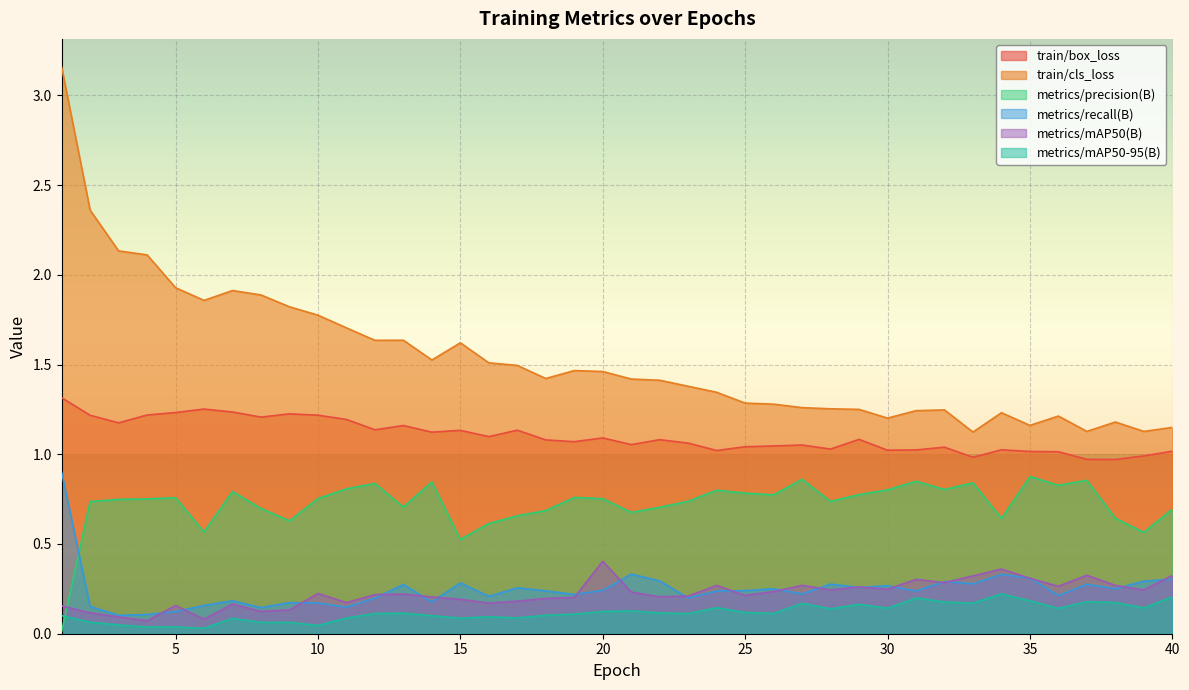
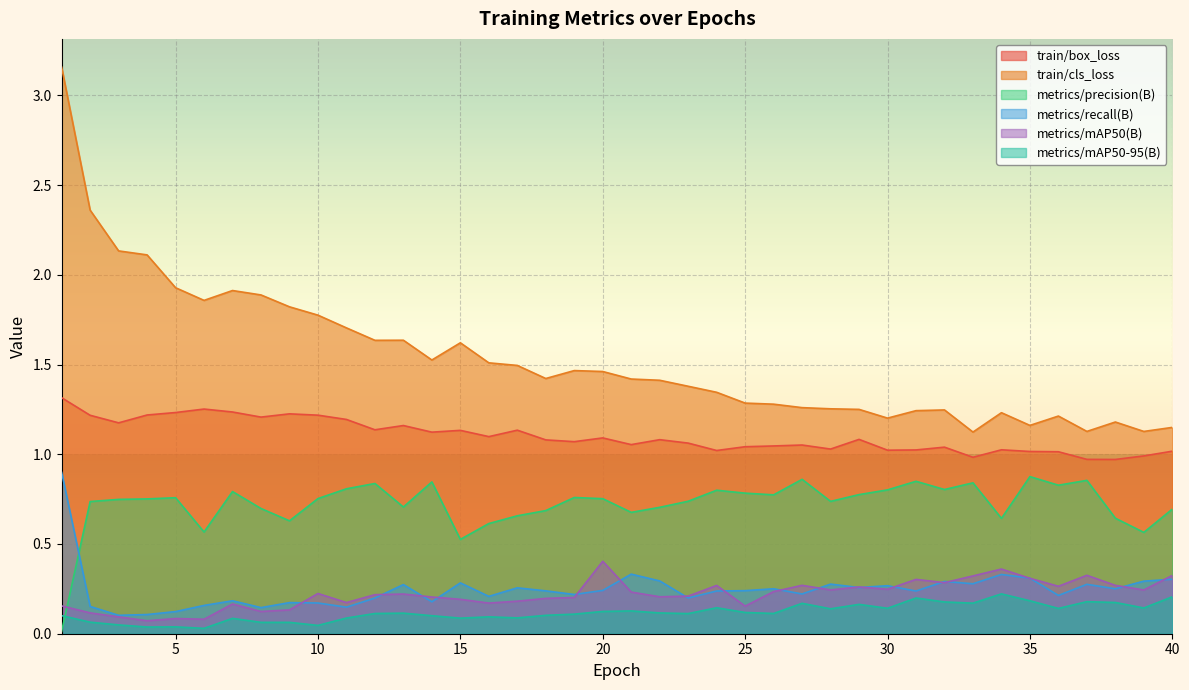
metrics/mAP50(B), 5: 0.16 -> 0.08
metrics/mAP50(B), 25: 0.21 -> 0.15
